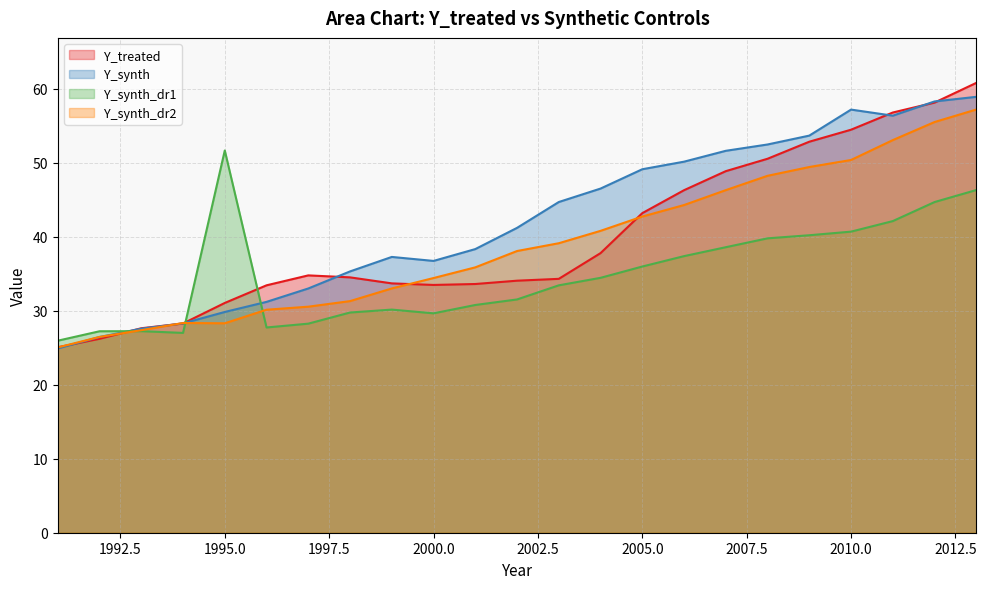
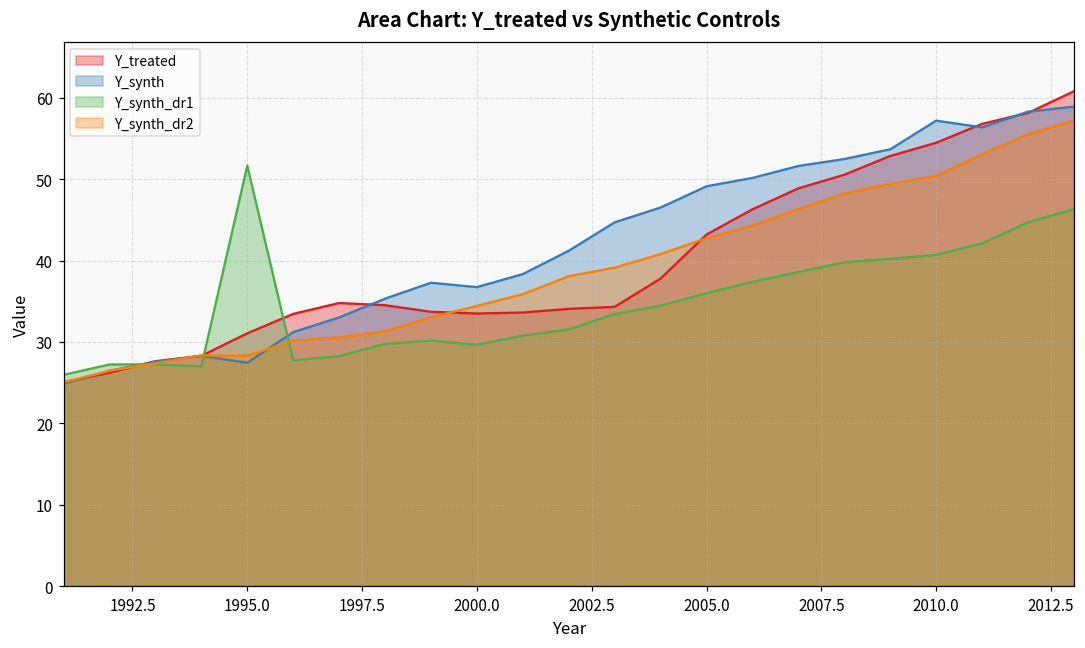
Y_synth, 1995.0: 30 -> 27
